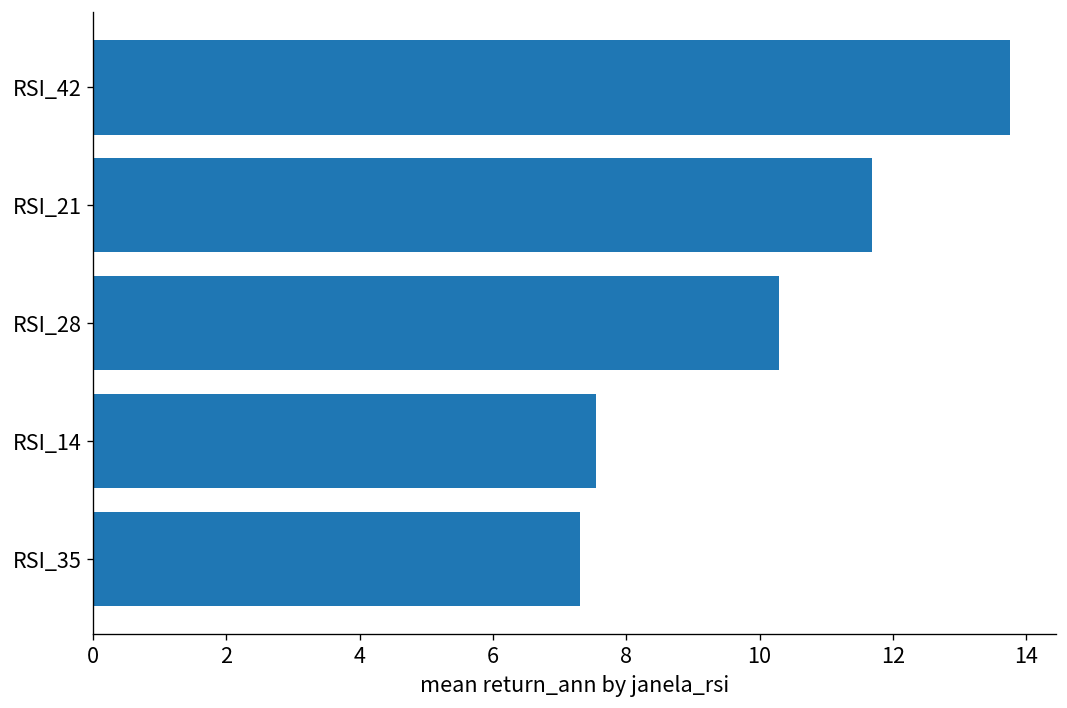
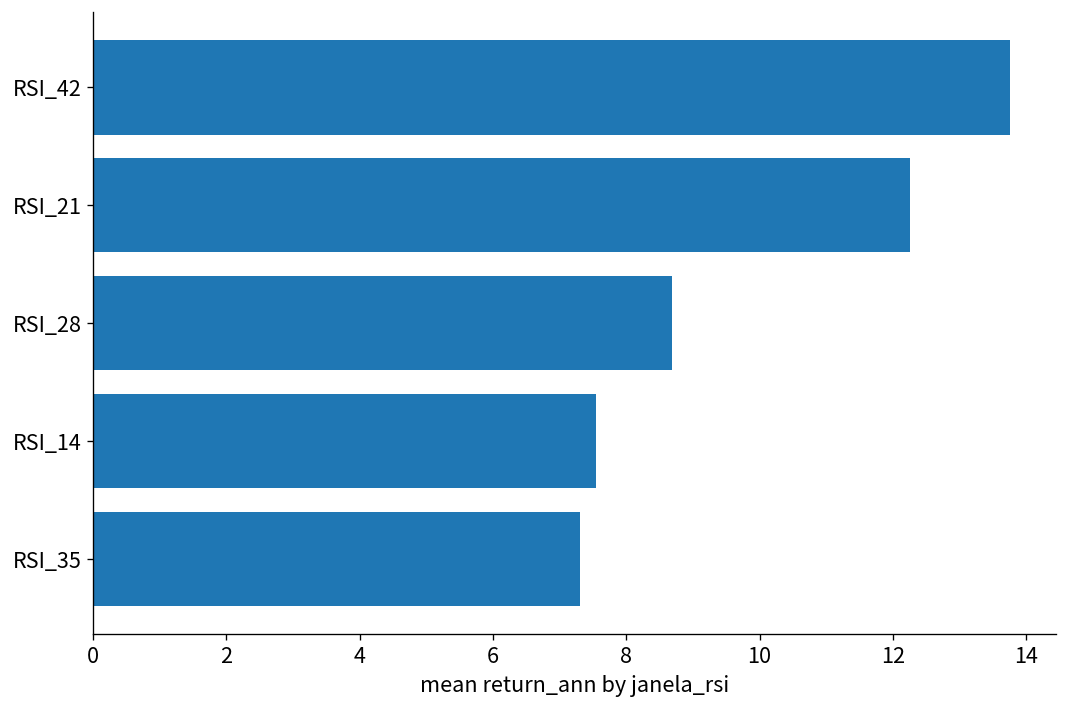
RSI_21: 11.7 -> 12.3
RSI_28: 10.3 -> 8.7
